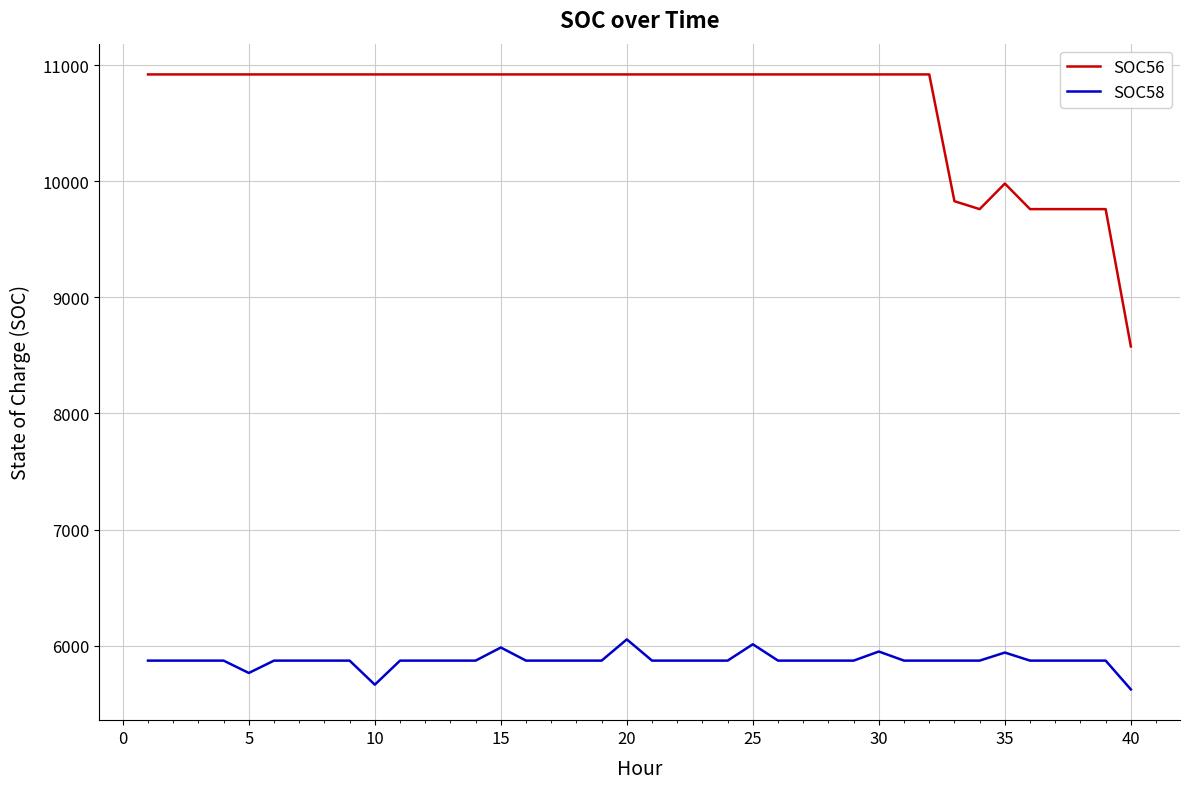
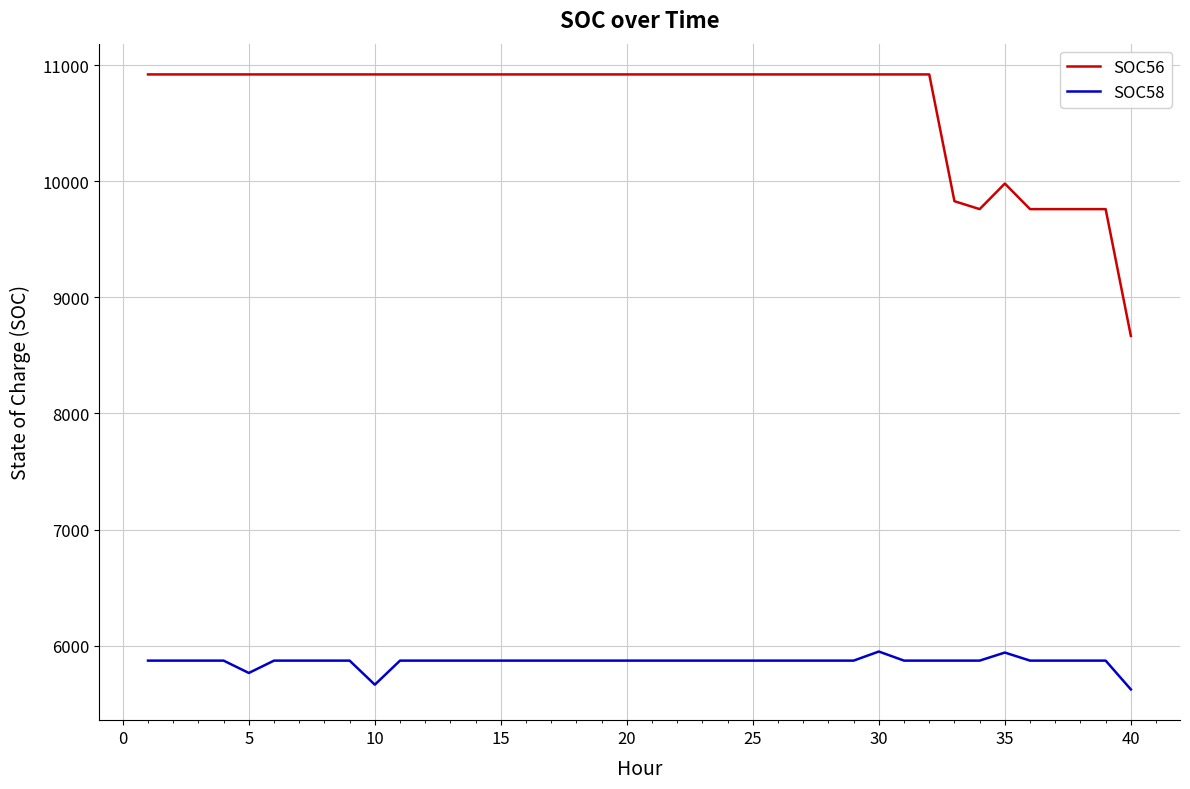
SOC58, 15: 5980 -> 5870
SOC58, 20: 6050 -> 5870
SOC58, 25: 6010 -> 5870
SOC56, 40: 8580 -> 8670
